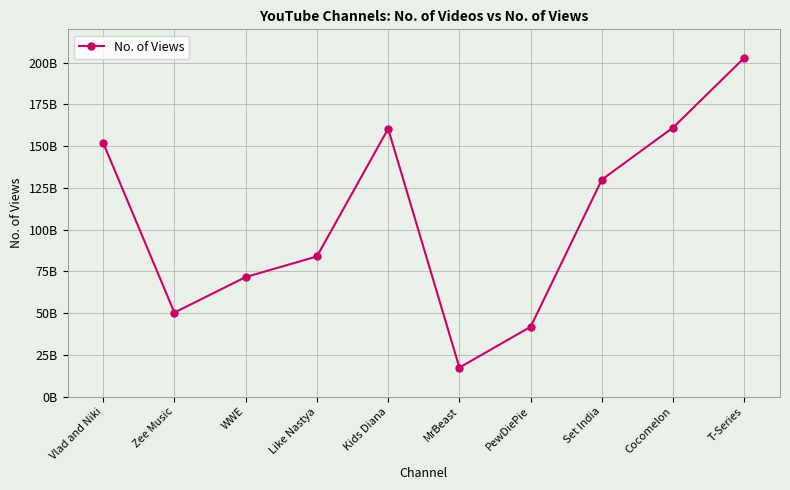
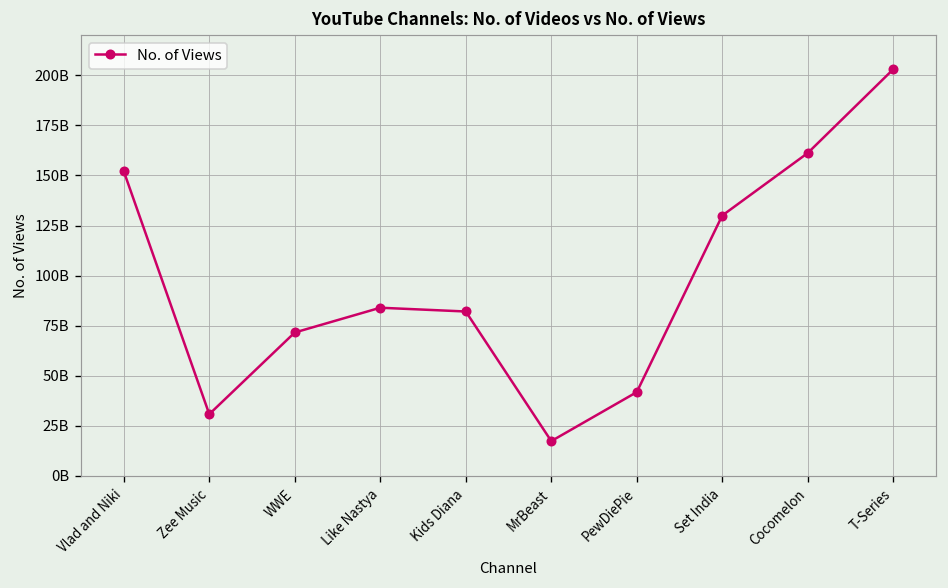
Zee Music: 50000000000 -> 31000000000
Kids Diana: 160000000000 -> 82000000000
